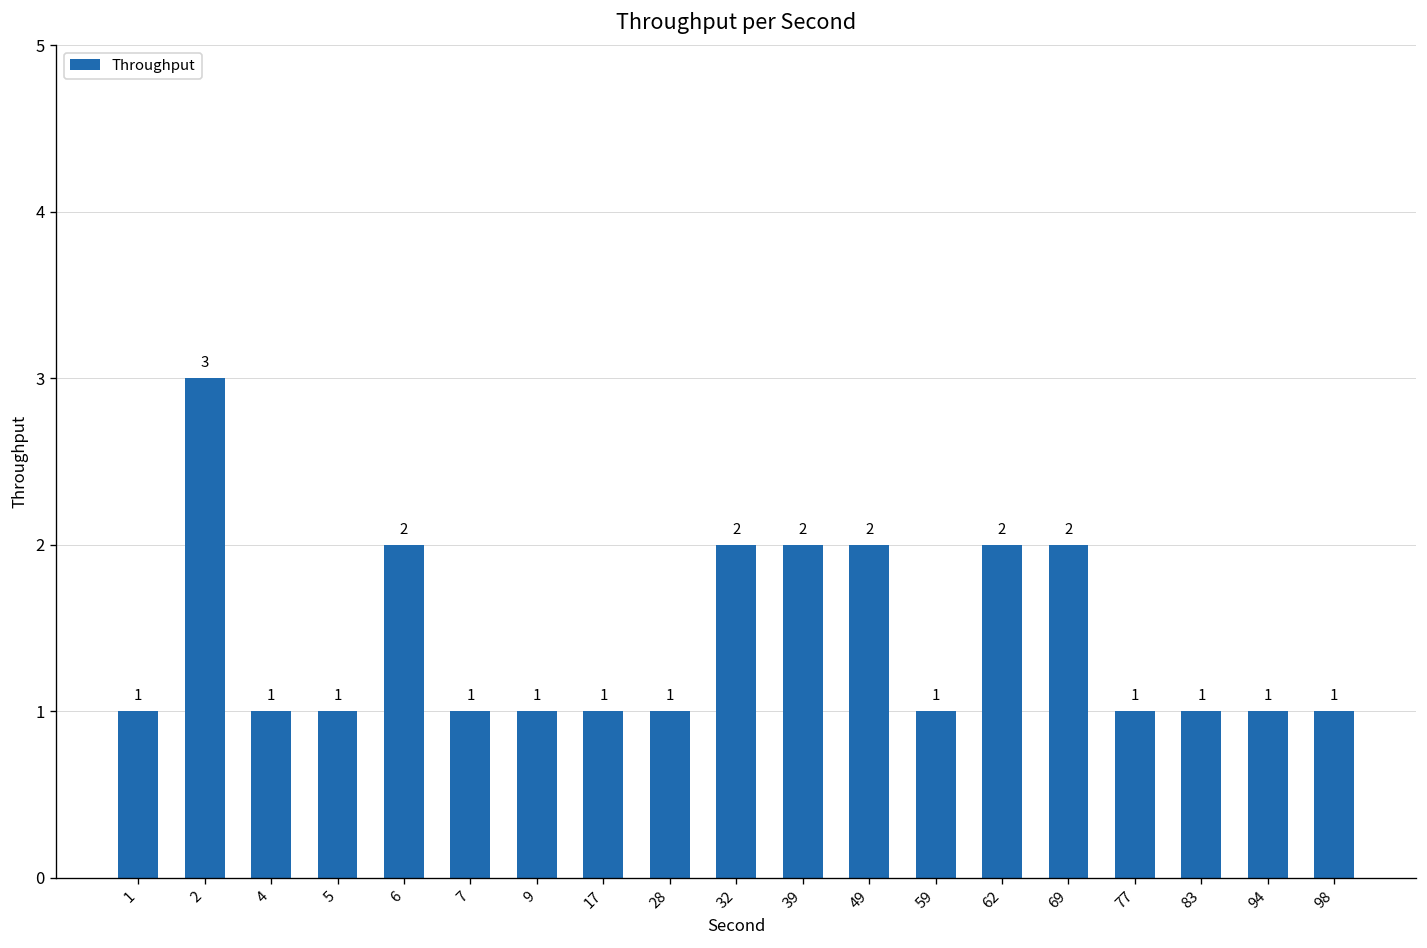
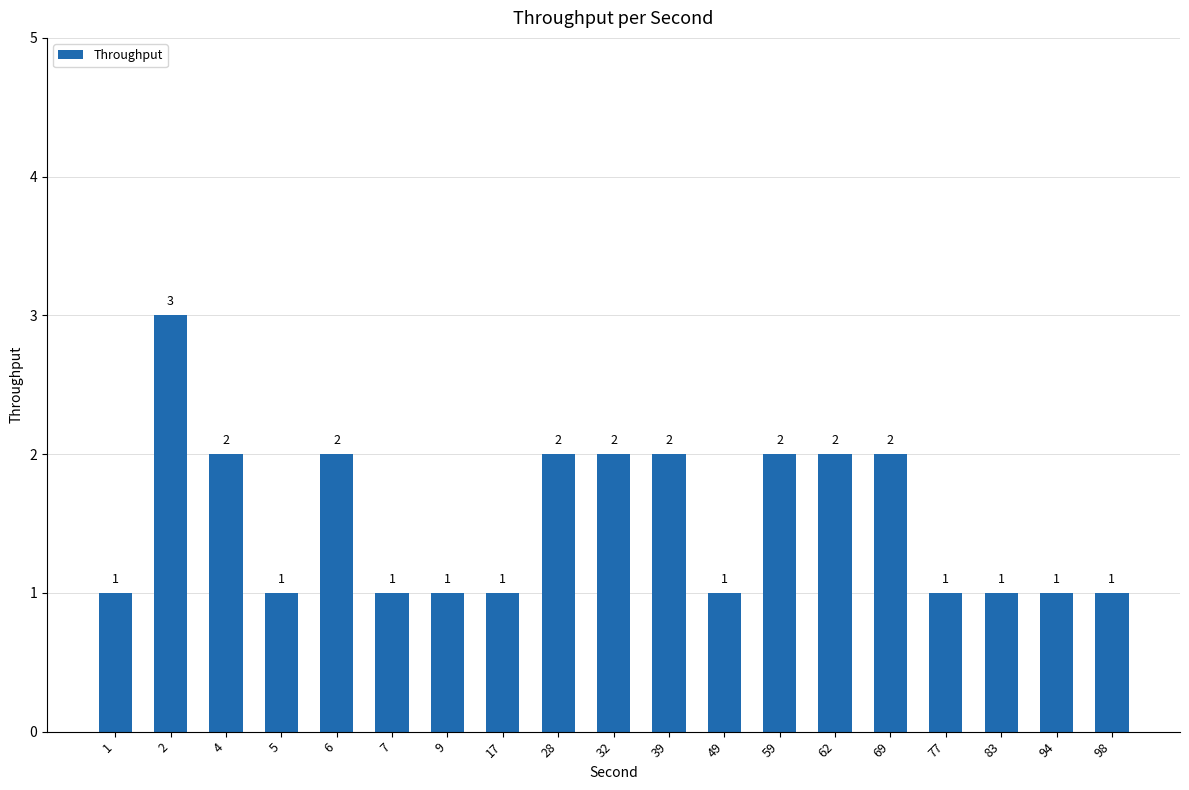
4: 1 -> 2
28: 1 -> 2
49: 2 -> 1
59: 1 -> 2
